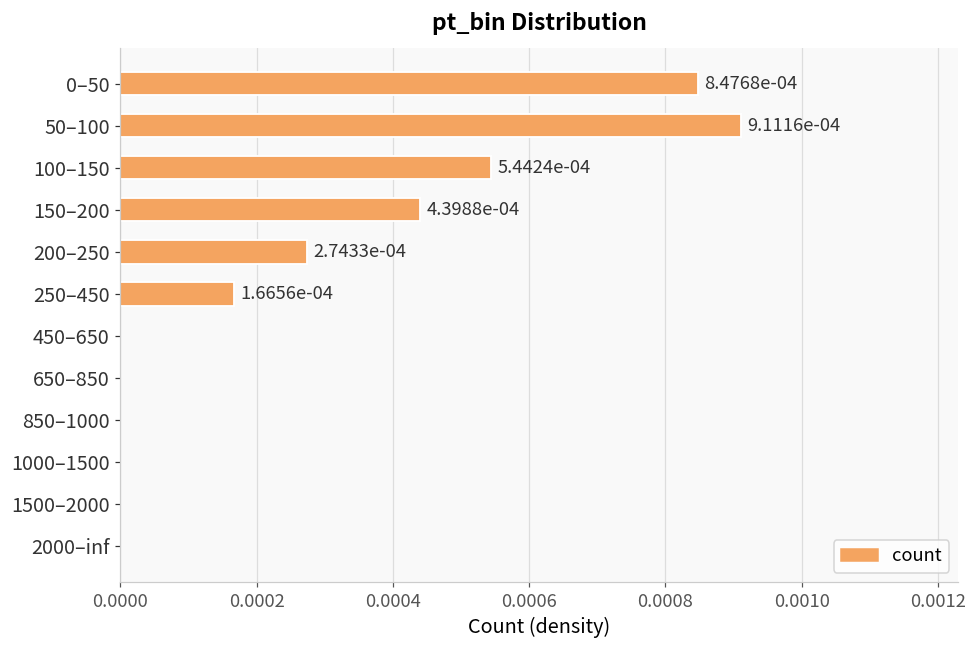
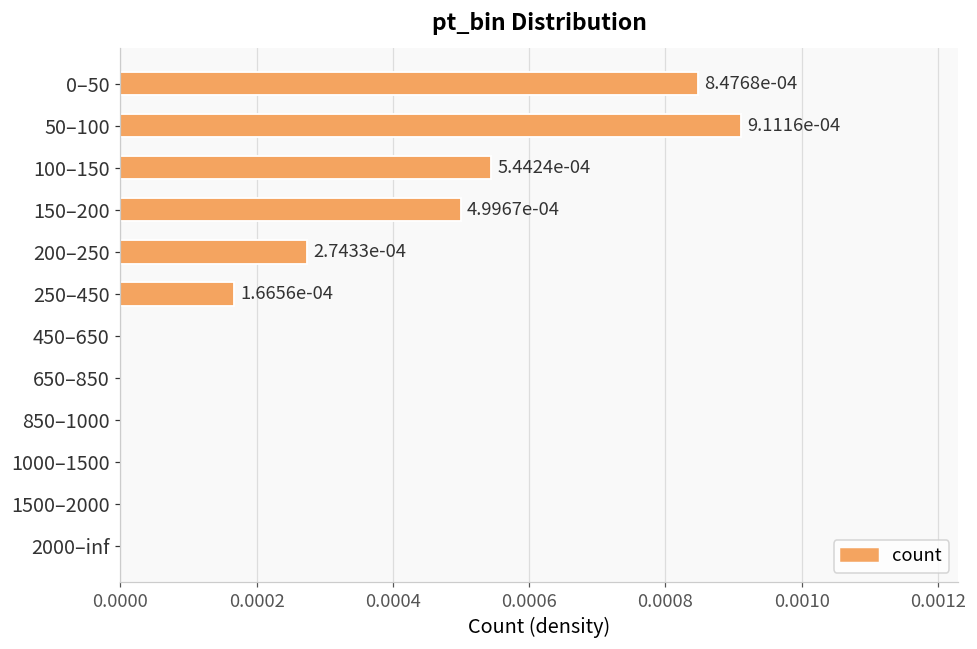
150–200: 4.3988e-04 -> 4.9967e-04
